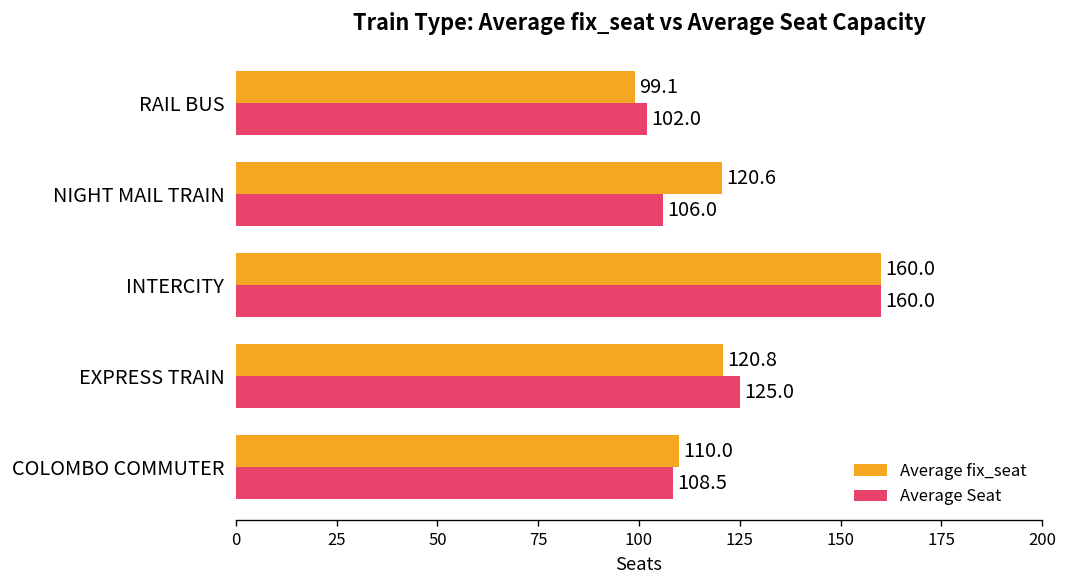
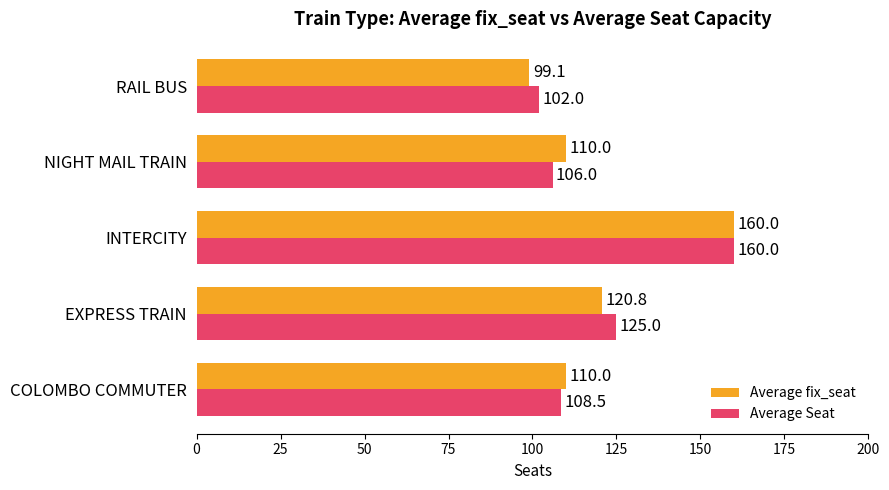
Average fix_seat, NIGHT MAIL TRAIN: 120.6 -> 110.0
